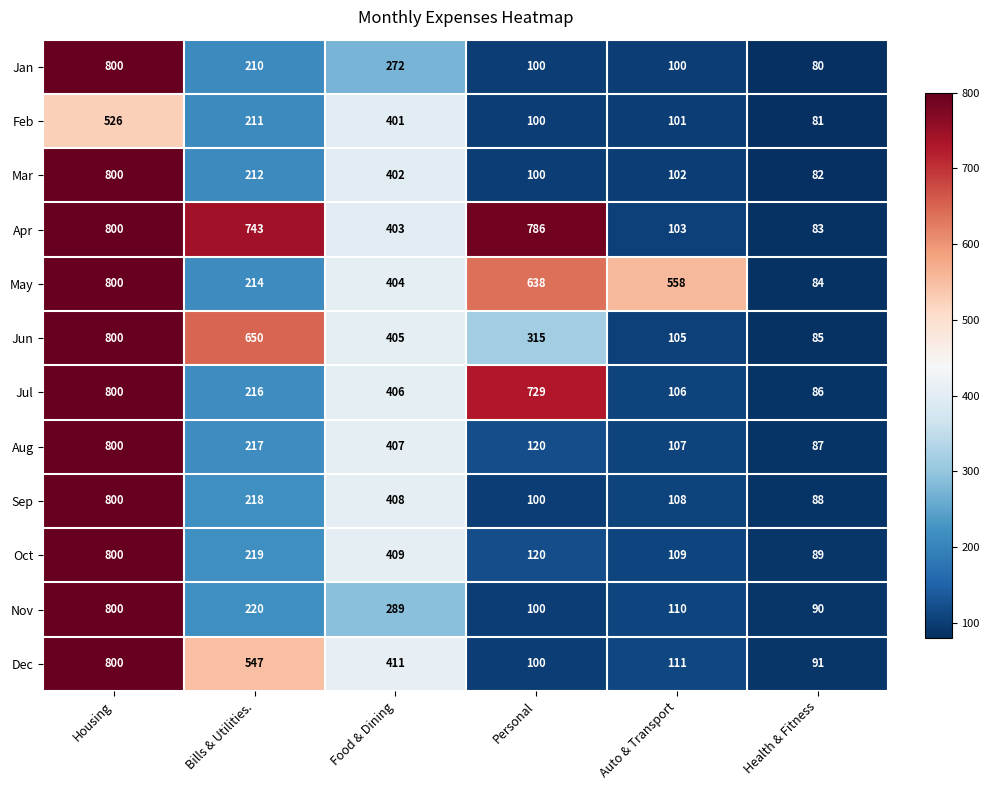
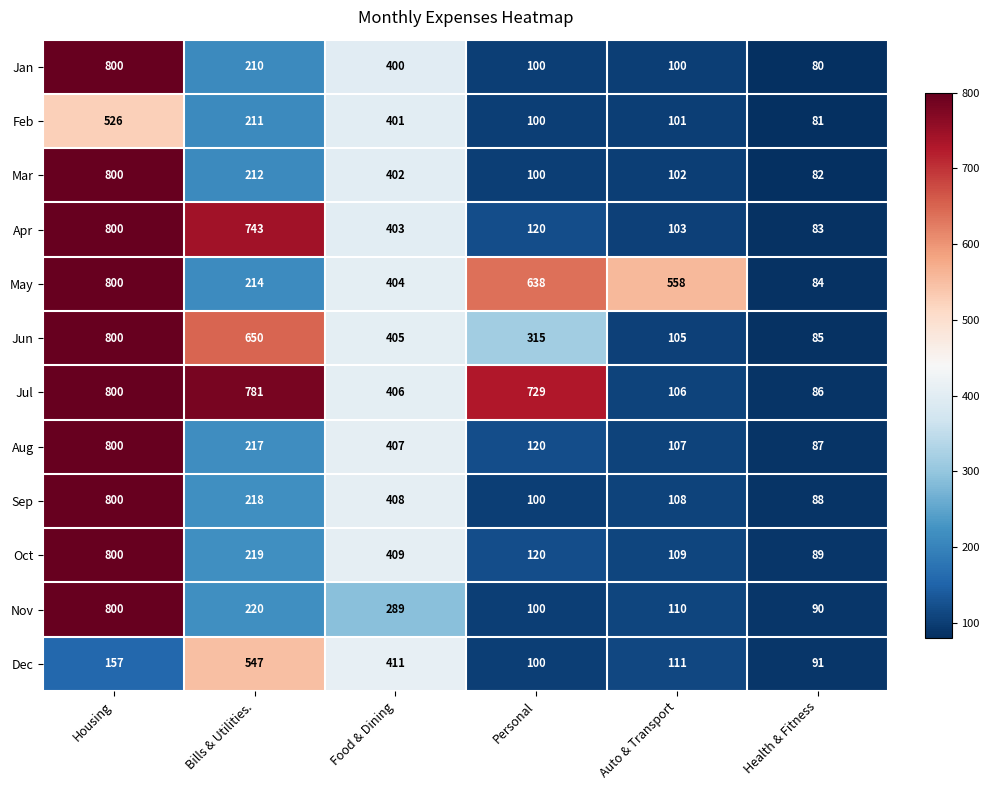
Jan, Food & Dining: 272 -> 400
Apr, Personal: 786 -> 120
Jul, Bills & Utilities.: 216 -> 781
Dec, Housing: 800 -> 157
